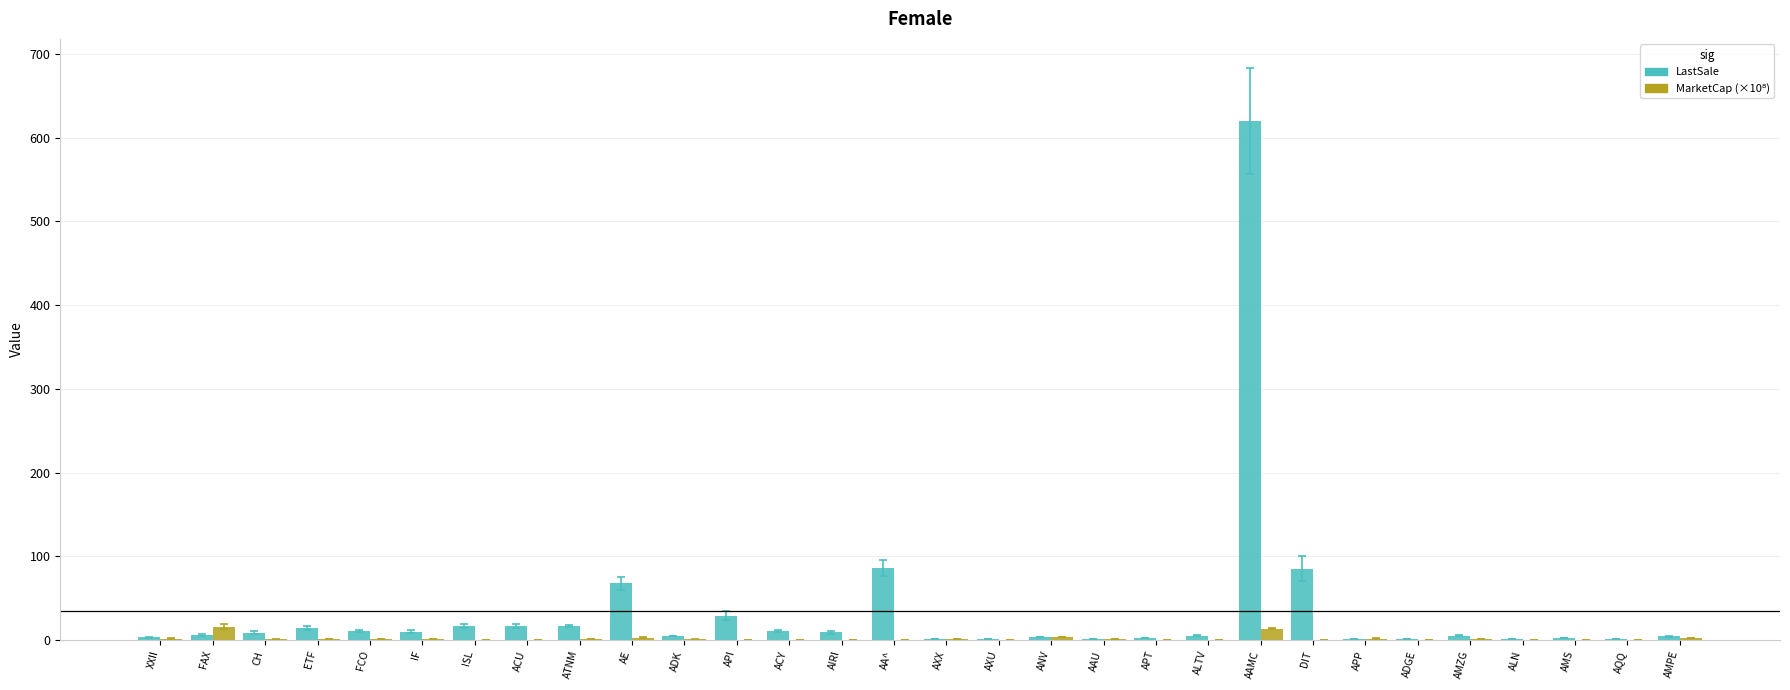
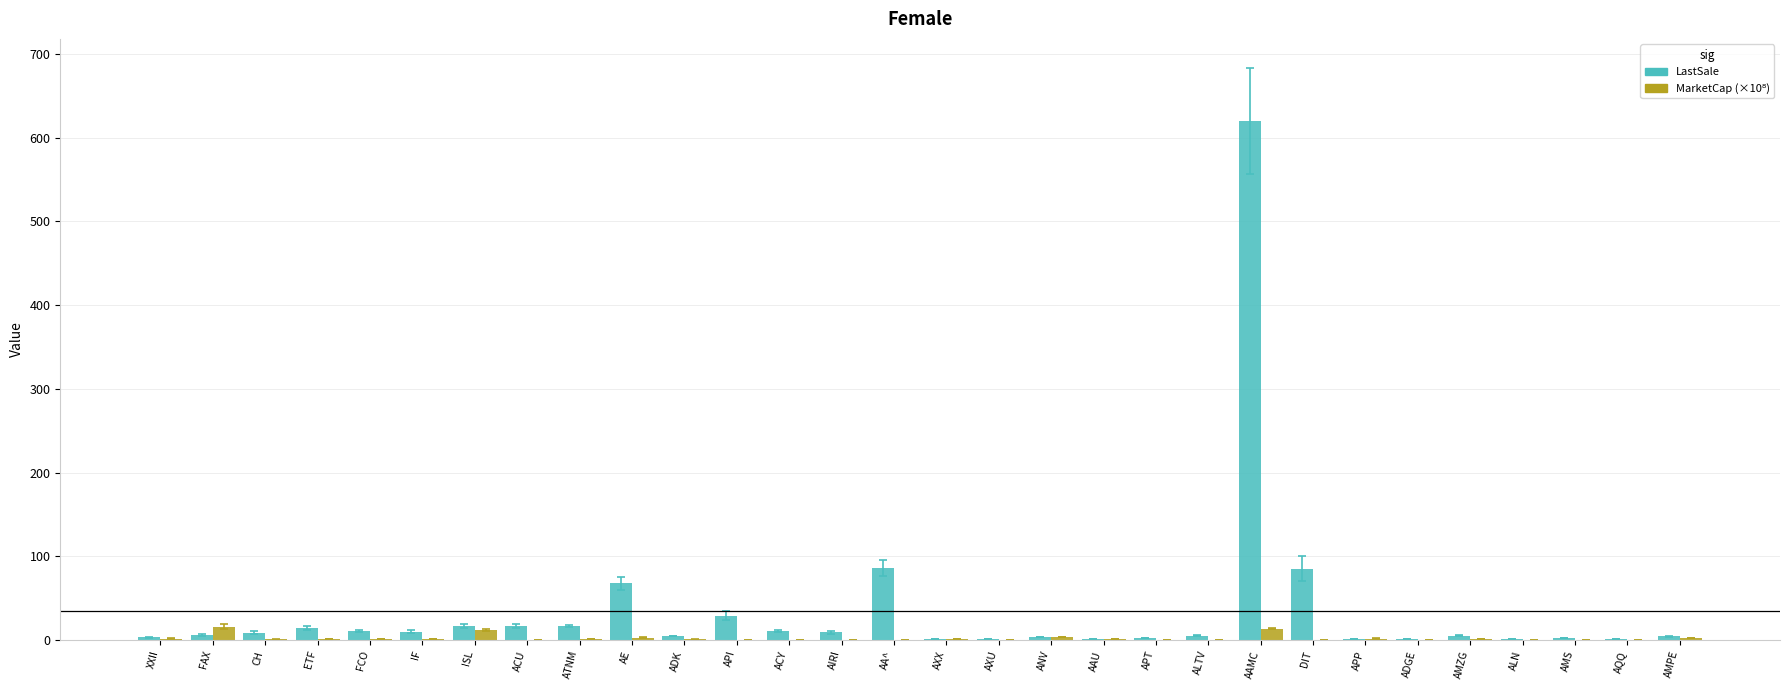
MarketCap (×10⁸), ISL: 0 -> 10
